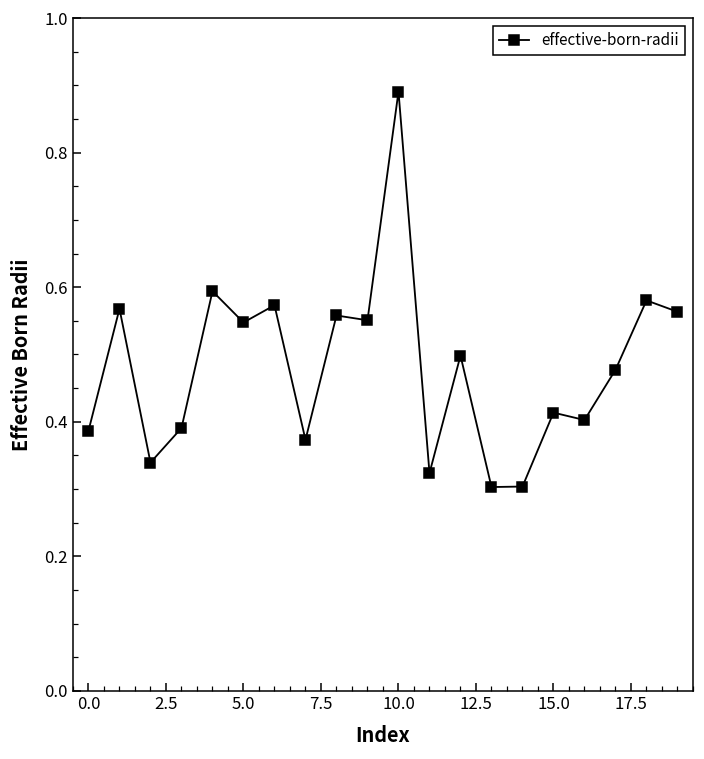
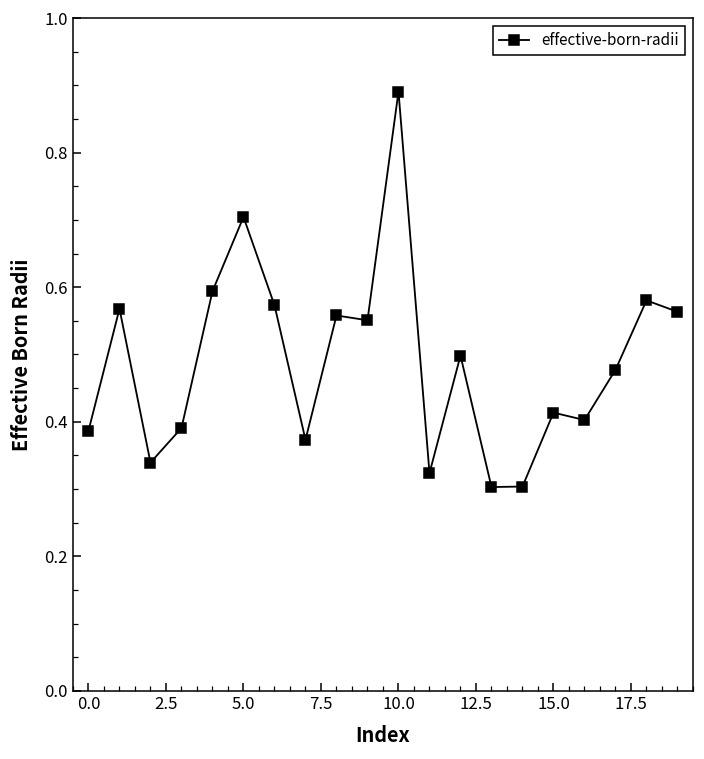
5.0: 0.55 -> 0.70
